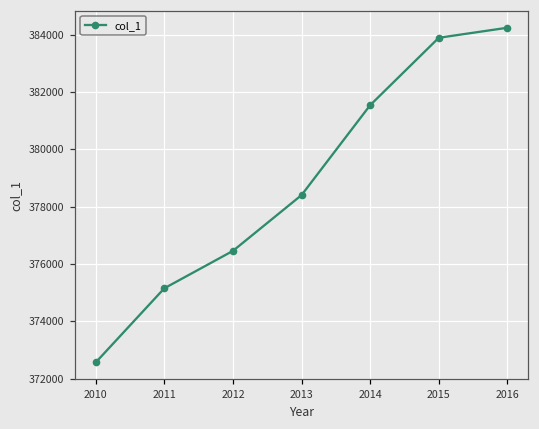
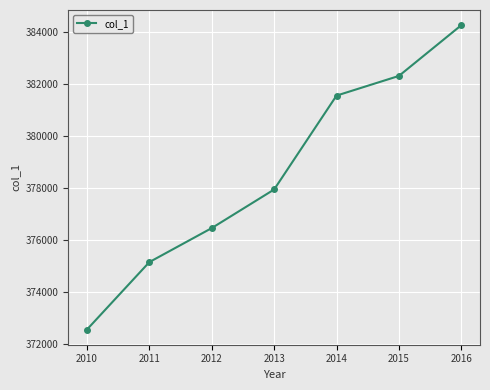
2013: 378400 -> 377900
2015: 383900 -> 382300
